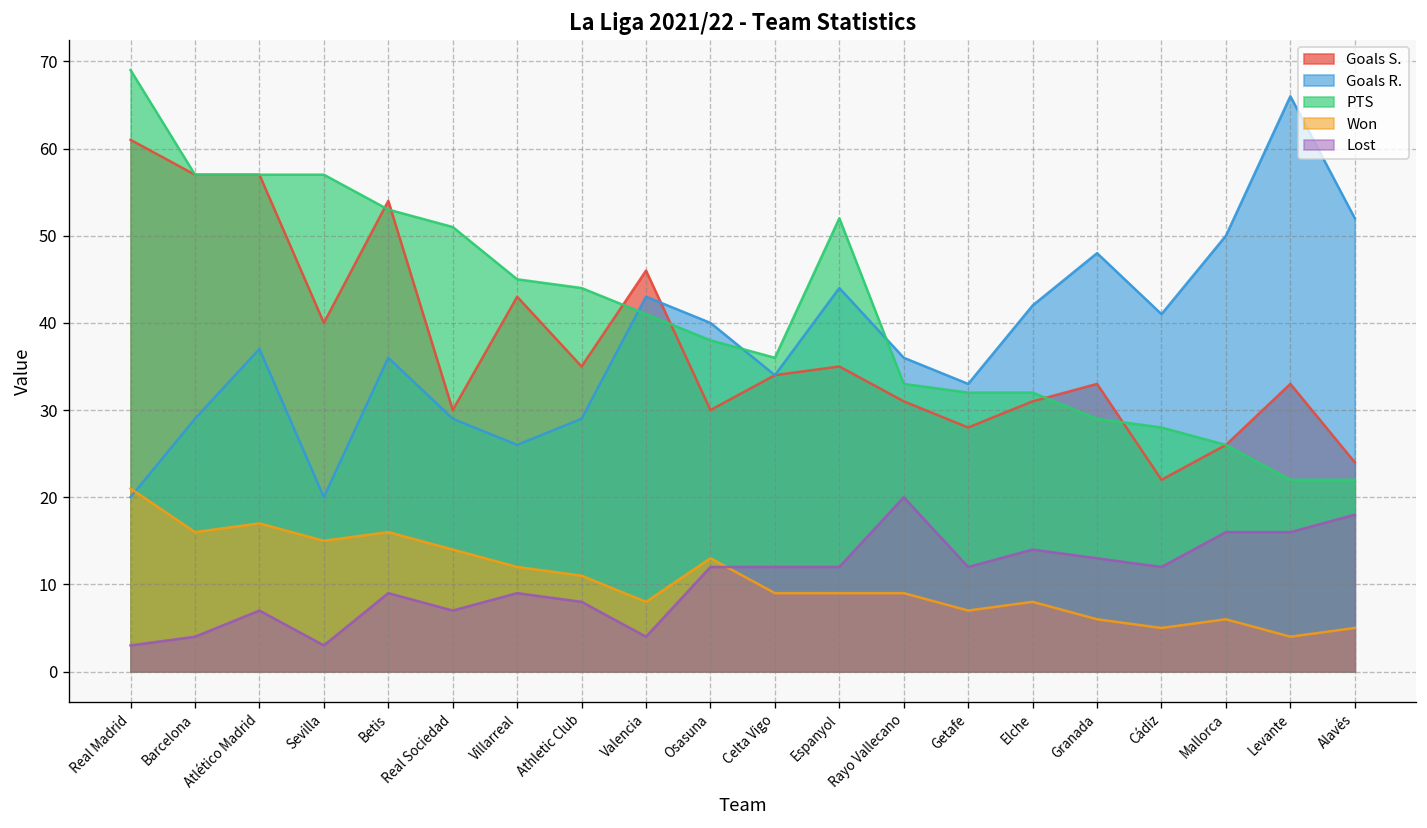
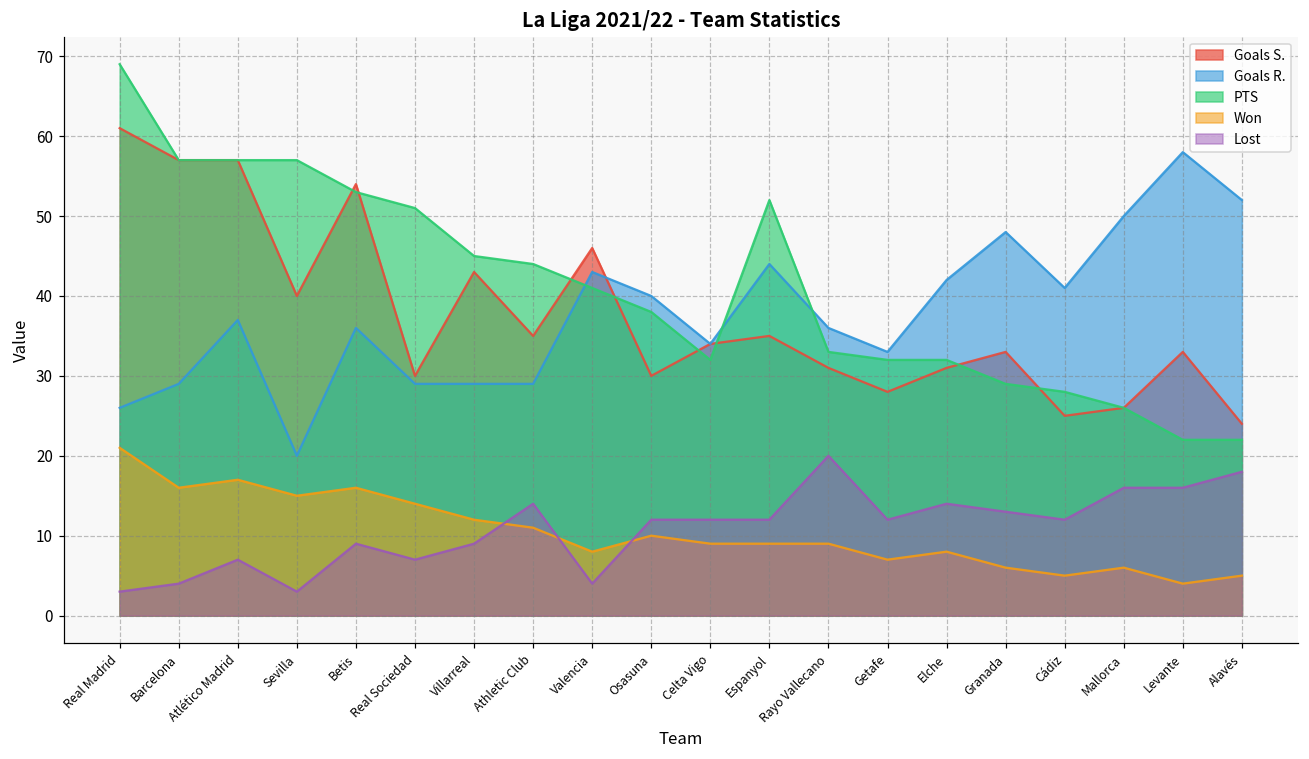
Goals R., Real Madrid: 20 -> 26
Goals R., Villarreal: 26 -> 29
Lost, Athletic Club: 8 -> 14
Won, Osasuna: 13 -> 10
PTS, Celta Vigo: 36 -> 32
Goals S., Cádiz: 22 -> 25
Goals R., Levante: 66 -> 58
